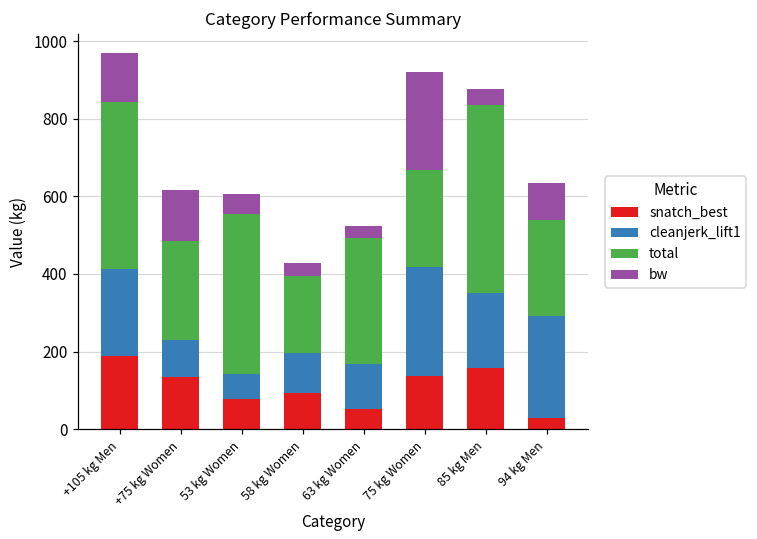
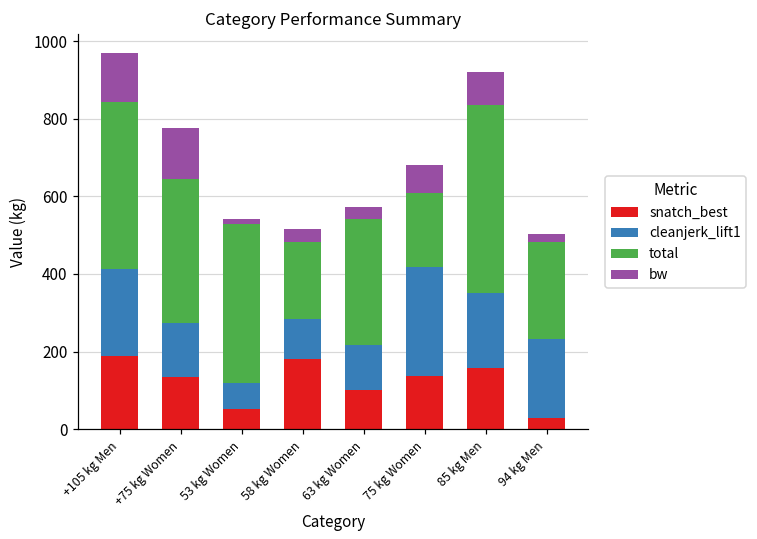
cleanjerk_lift1, +75 kg Women: 90 -> 140
total, +75 kg Women: 260 -> 370
snatch_best, 53 kg Women: 80 -> 50
bw, 53 kg Women: 50 -> 10
snatch_best, 58 kg Women: 90 -> 180
snatch_best, 63 kg Women: 50 -> 100
total, 75 kg Women: 250 -> 190
bw, 75 kg Women: 250 -> 70
bw, 85 kg Men: 40 -> 80
cleanjerk_lift1, 94 kg Men: 260 -> 200
bw, 94 kg Men: 90 -> 20
